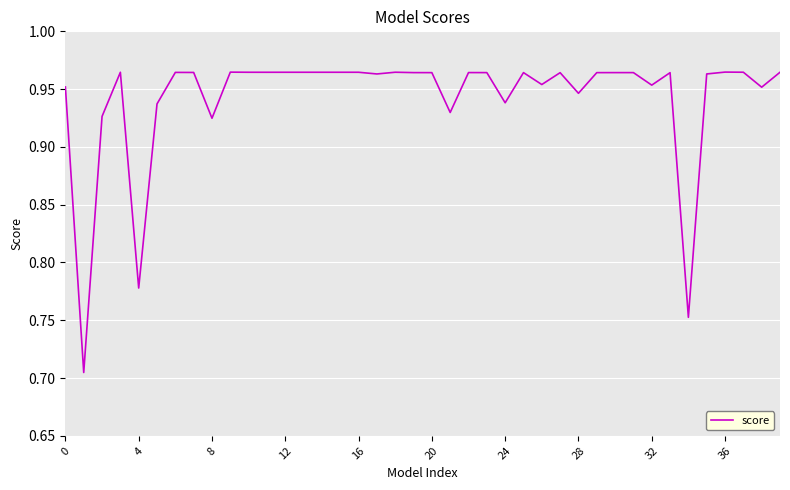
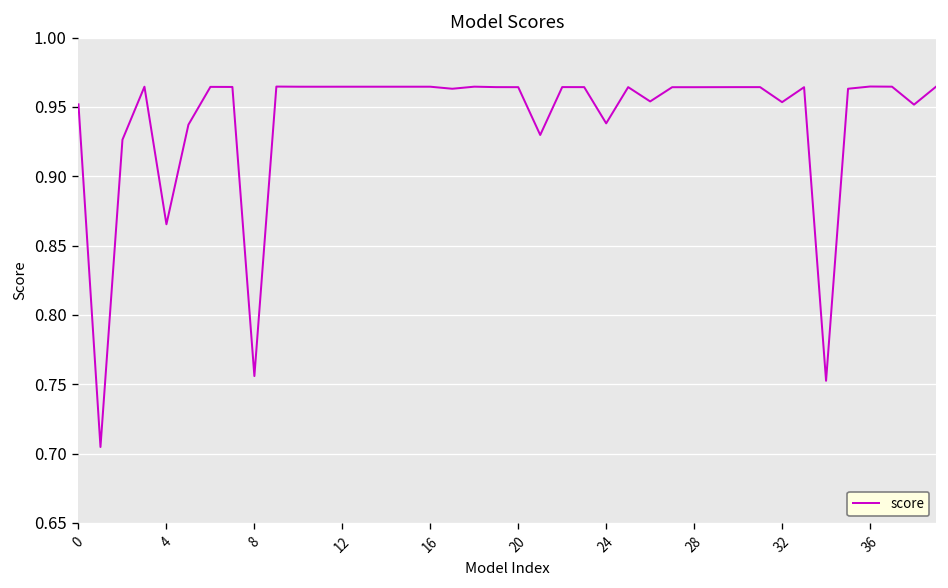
4: 0.778 -> 0.865
8: 0.925 -> 0.756
28: 0.946 -> 0.964
